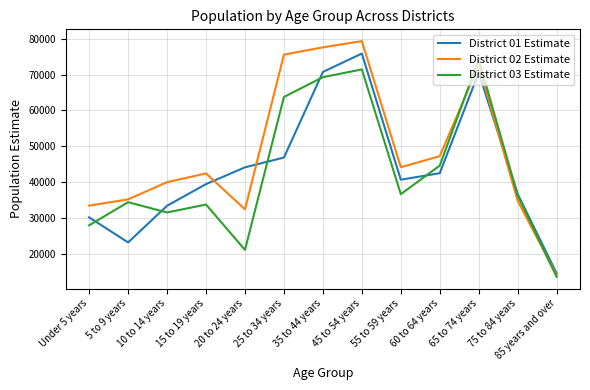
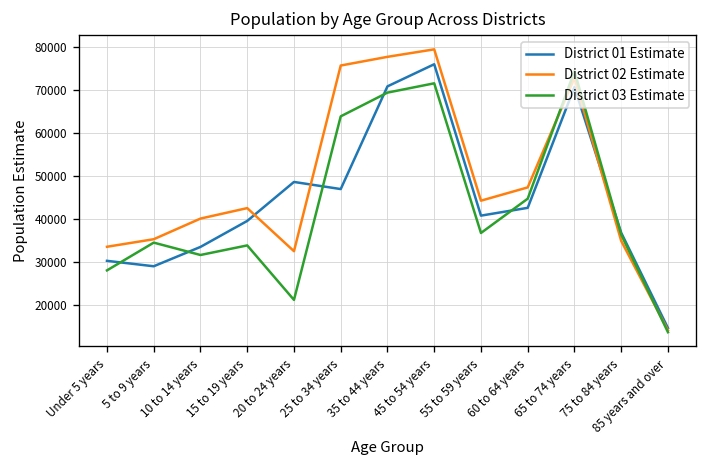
District 01 Estimate, 5 to 9 years: 23000 -> 29000
District 01 Estimate, 20 to 24 years: 44000 -> 49000
